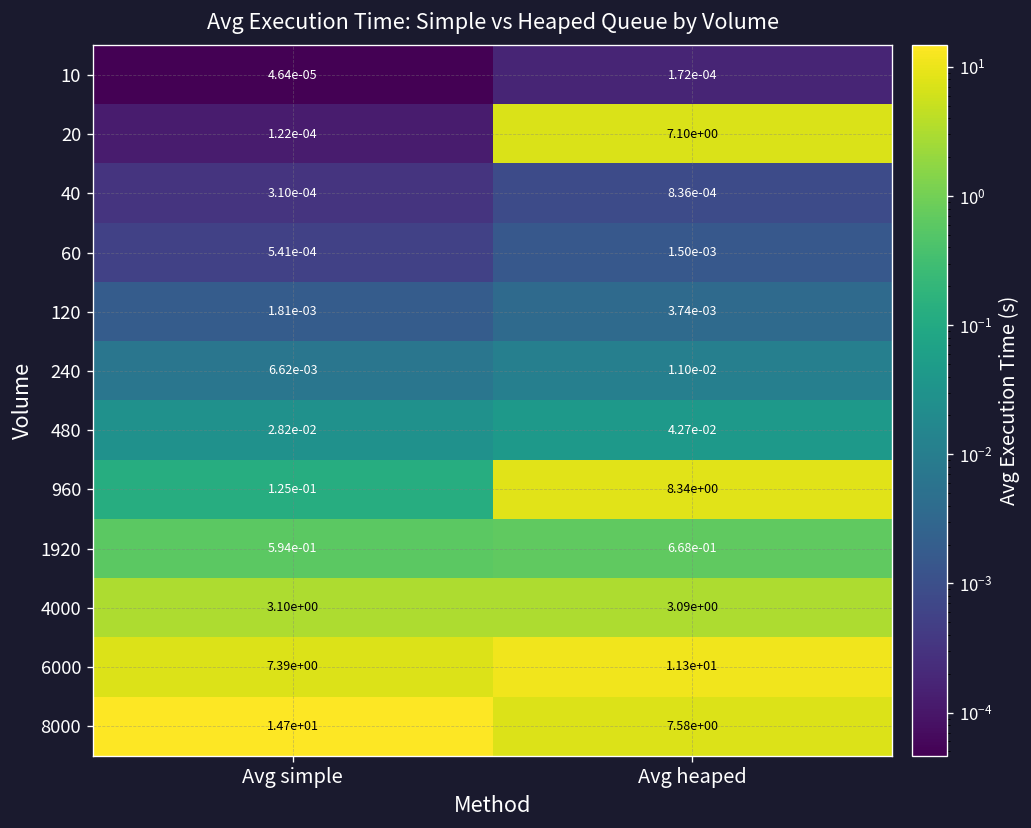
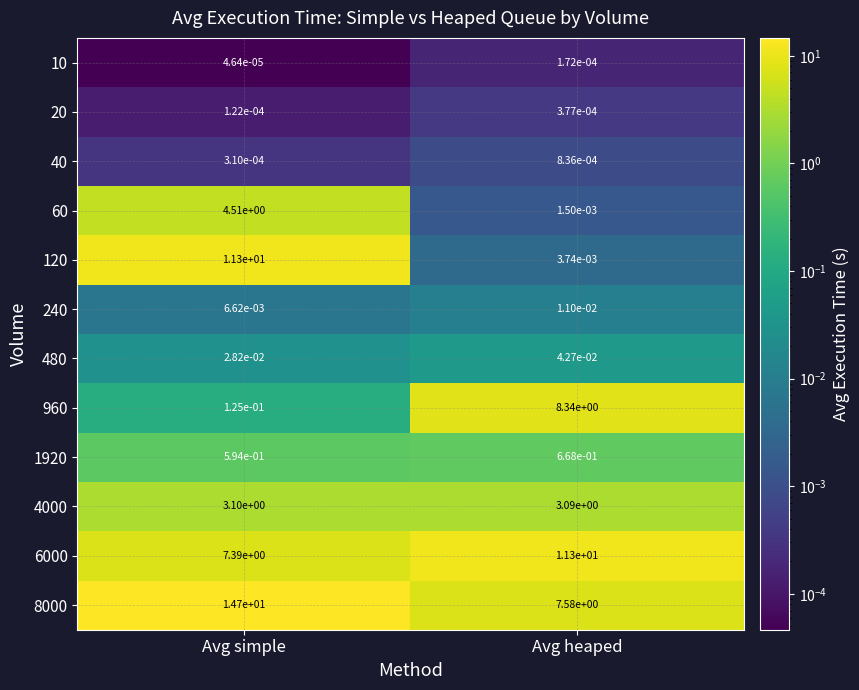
20, Avg heaped: 7.10e+00 -> 3.77e-04
60, Avg simple: 5.41e-04 -> 4.51e+00
120, Avg simple: 1.81e-03 -> 1.13e+01
